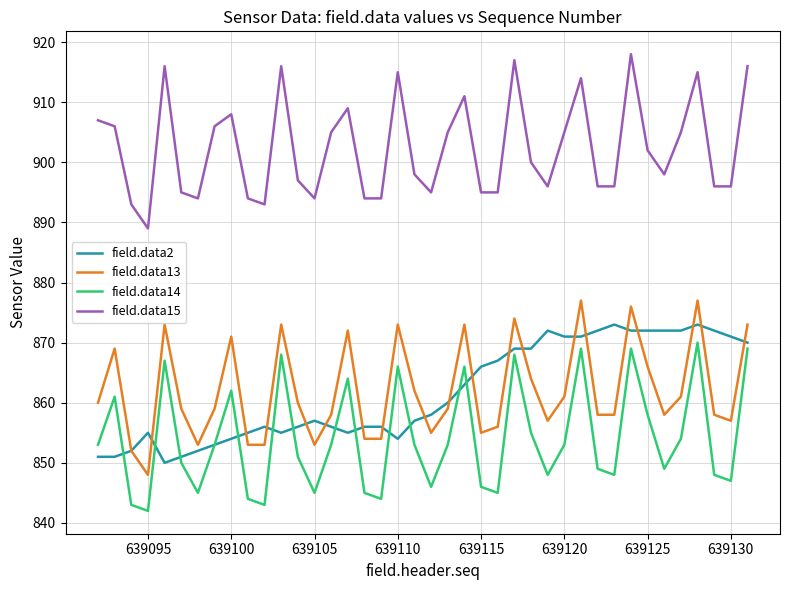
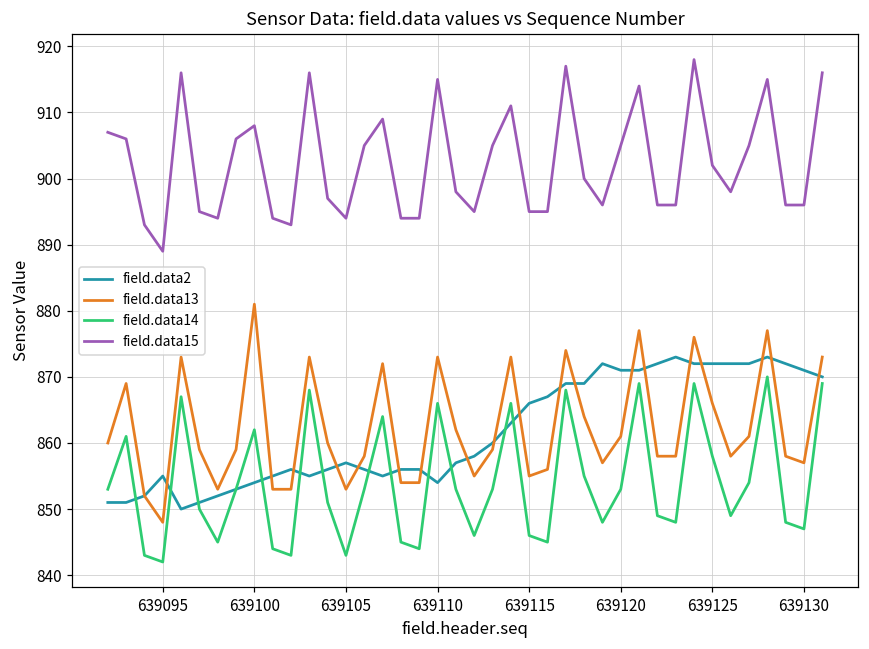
field.data13, 639100: 871 -> 881
field.data14, 639105: 845 -> 843
